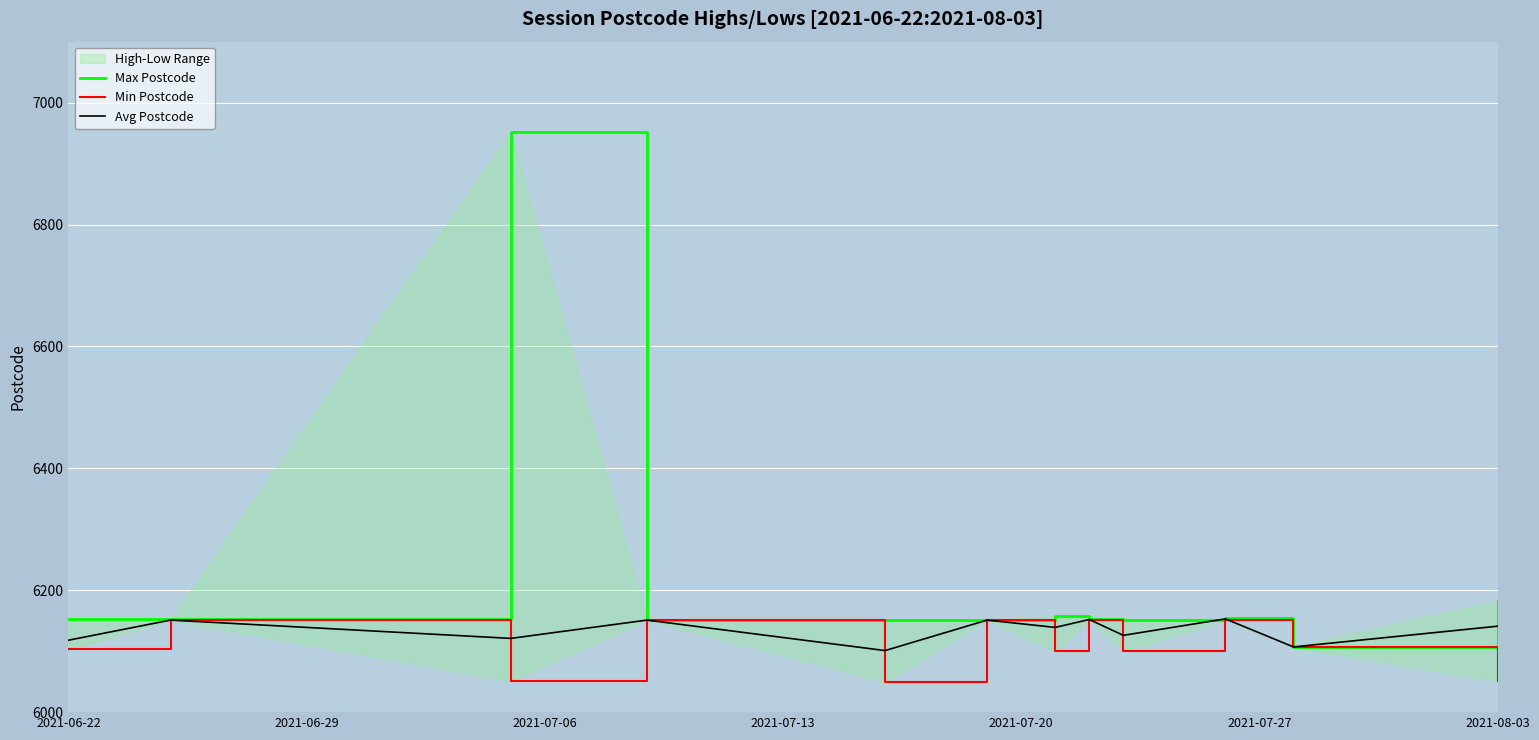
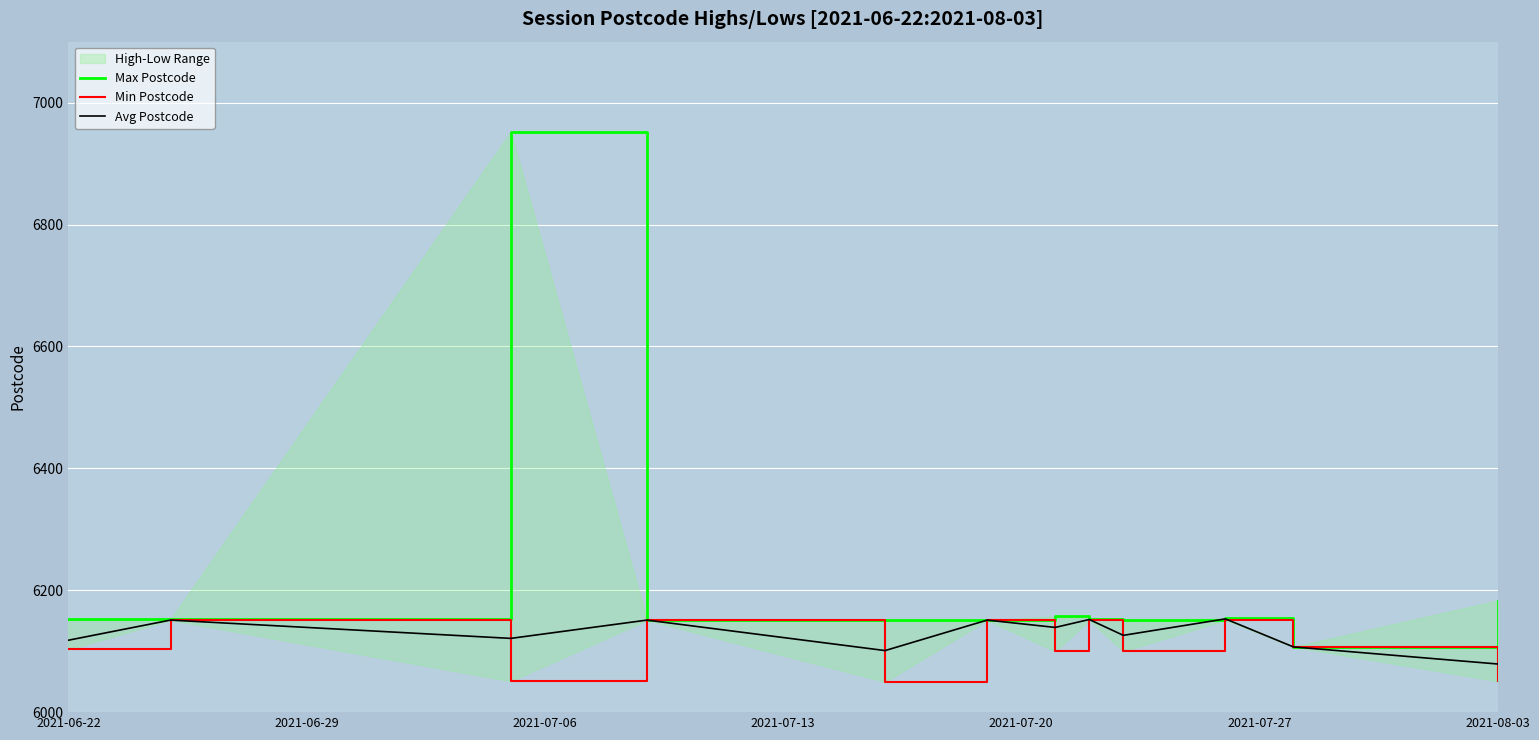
Avg Postcode, 2021-08-03: 6140 -> 6080
